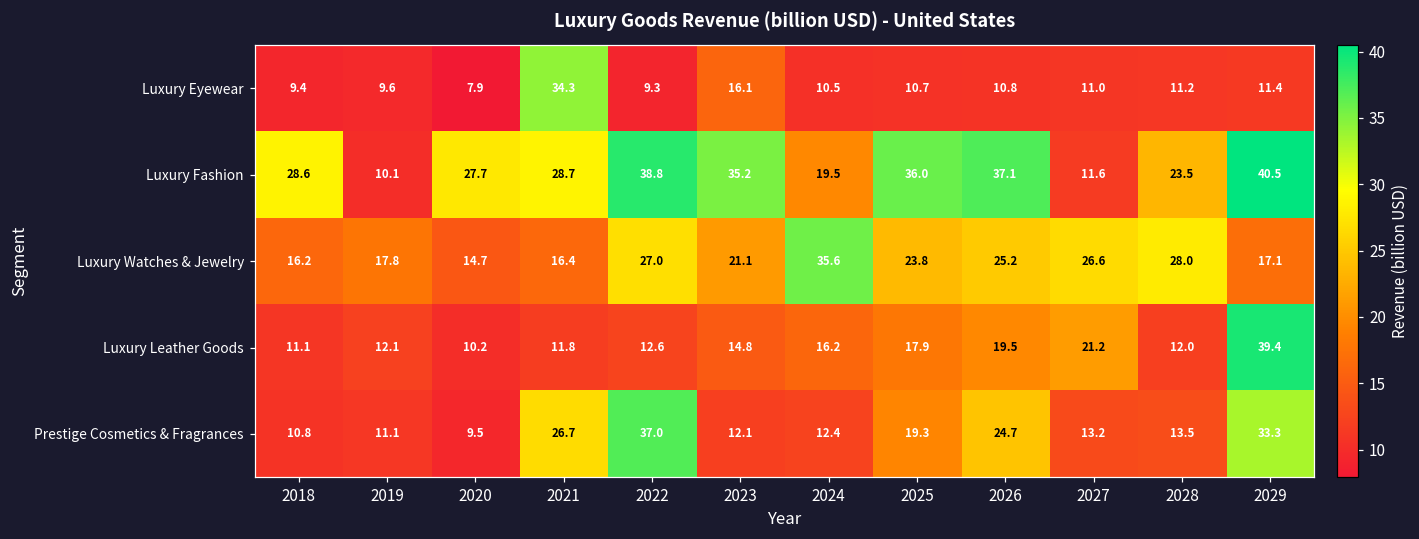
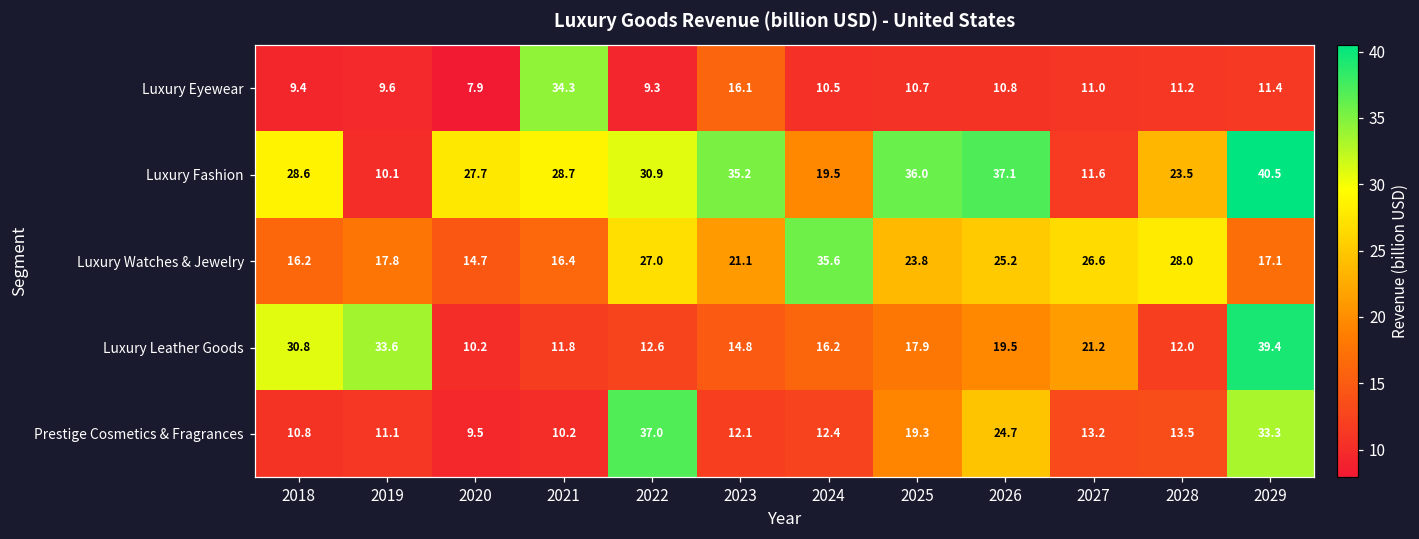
Luxury Fashion, 2022: 38.8 -> 30.9
Luxury Leather Goods, 2018: 11.1 -> 30.8
Luxury Leather Goods, 2019: 12.1 -> 33.6
Prestige Cosmetics & Fragrances, 2021: 26.7 -> 10.2
